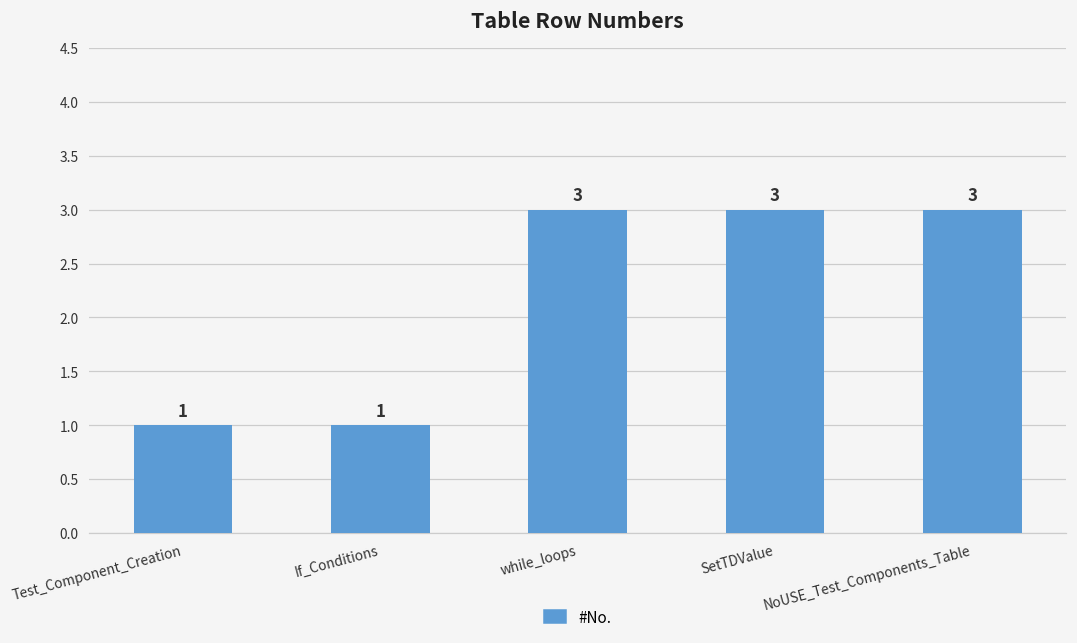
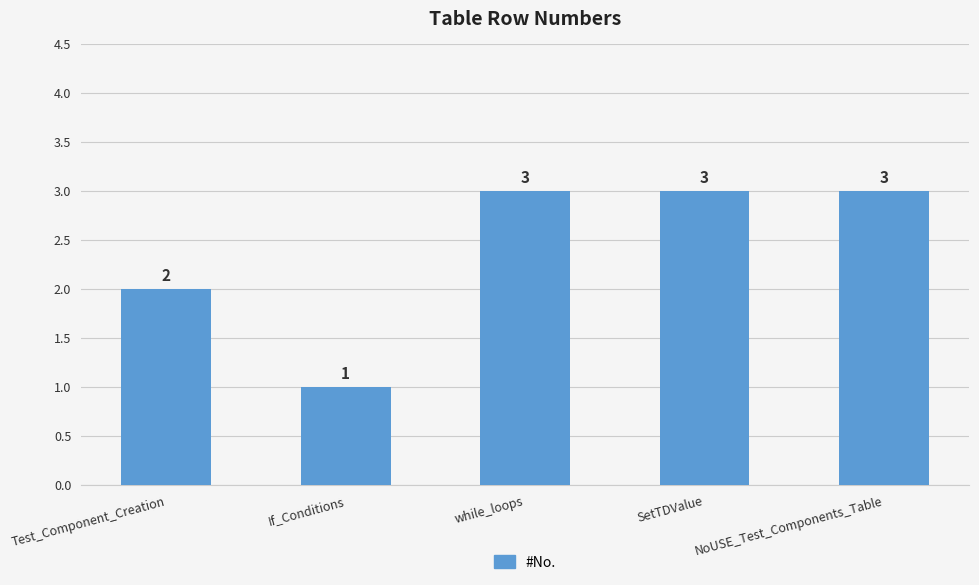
Test_Component_Creation: 1 -> 2
